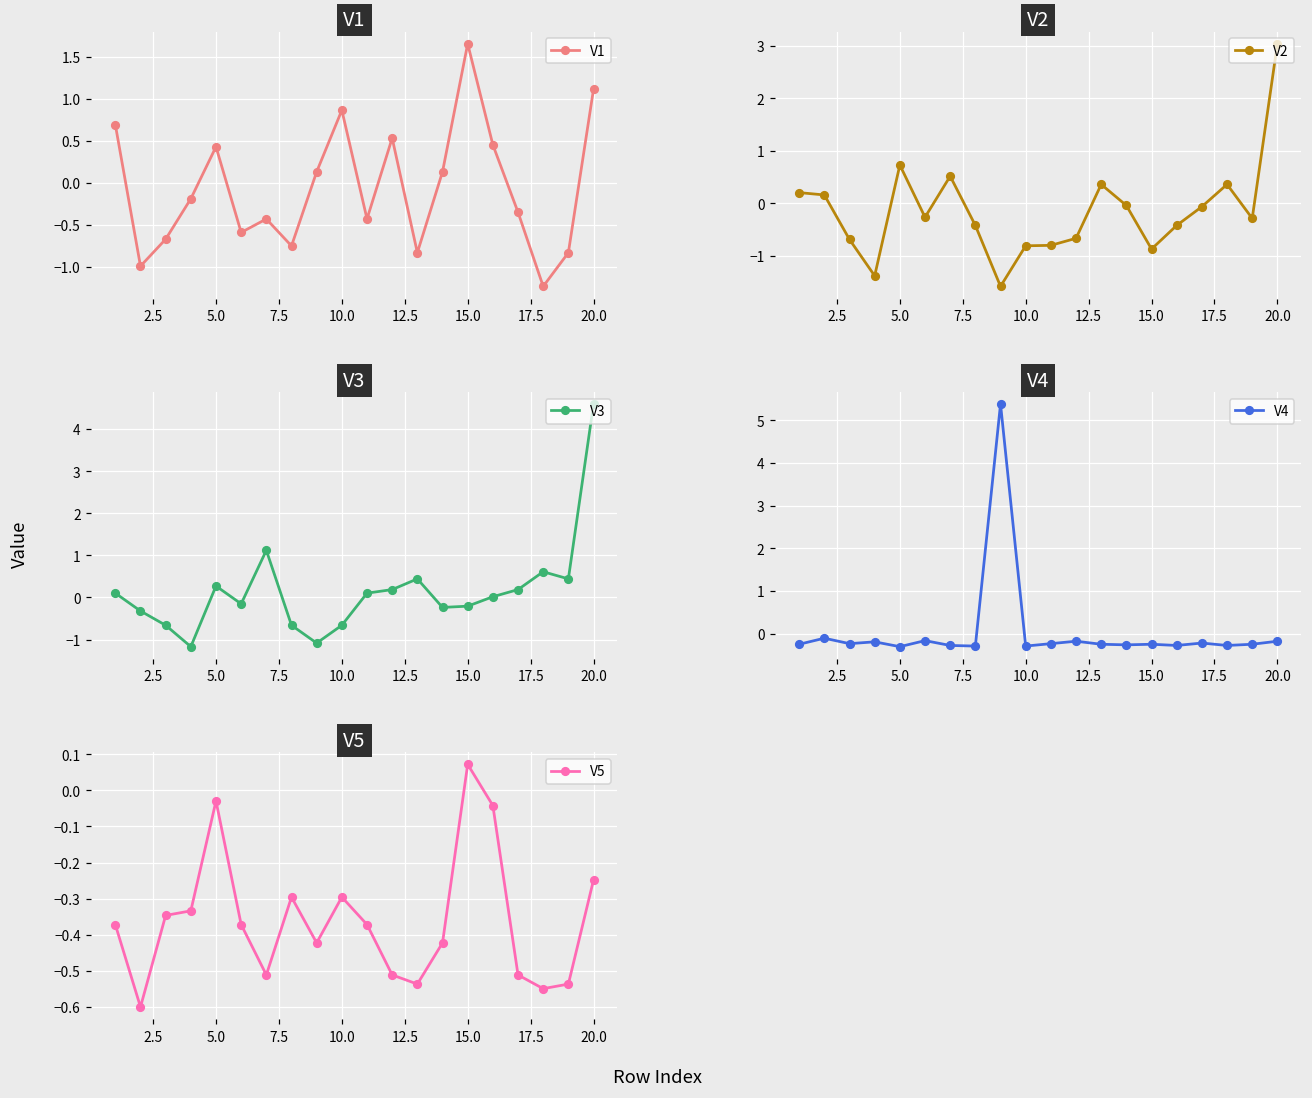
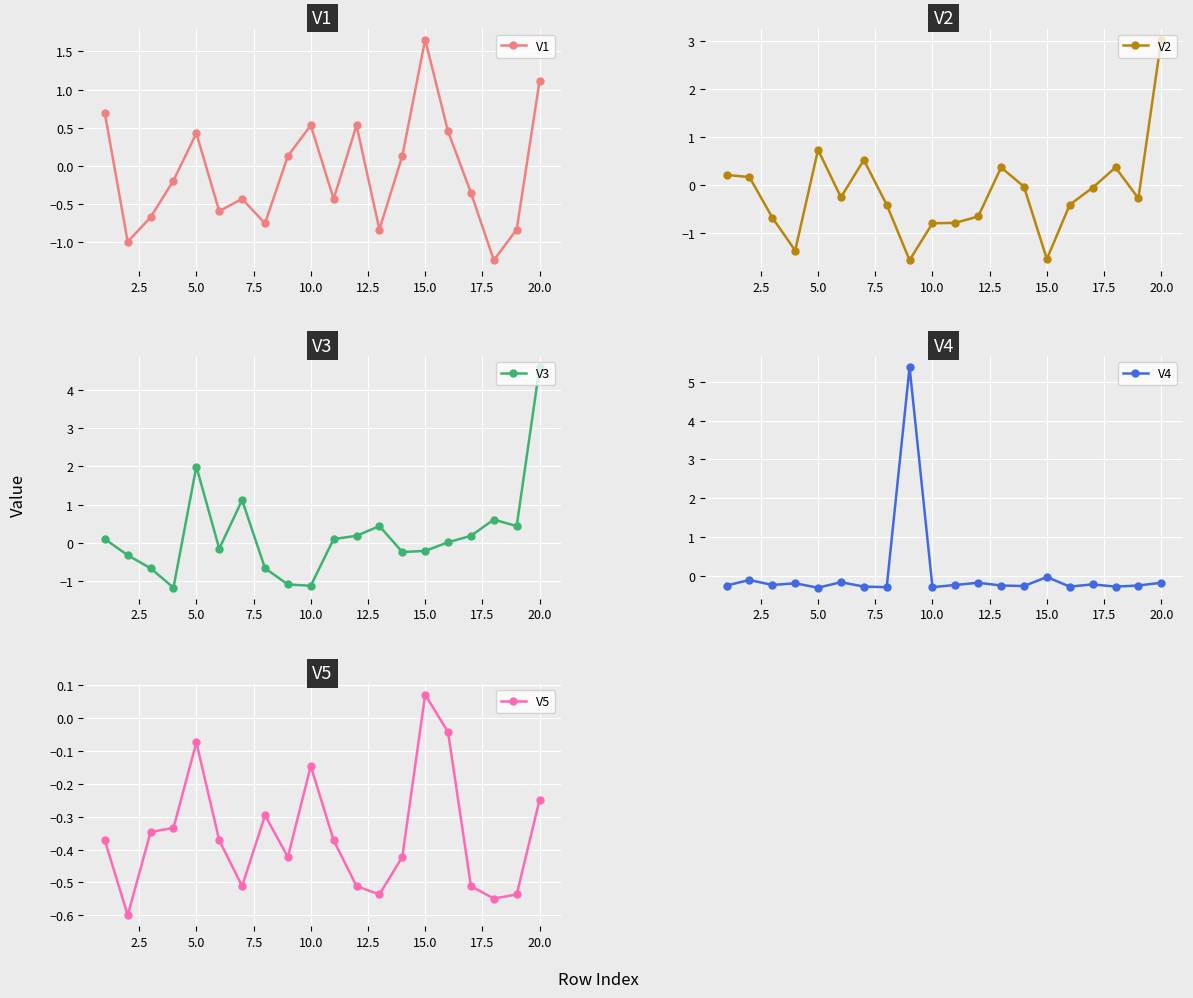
V1, 10.0: 0.9 -> 0.5
V2, 15.0: -0.9 -> -1.6
V3, 5.0: 0.3 -> 2.0
V3, 10.0: -0.7 -> -1.1
V4, 15.0: -0.2 -> 0.0
V5, 5.0: -0.03 -> -0.07
V5, 10.0: -0.30 -> -0.15
